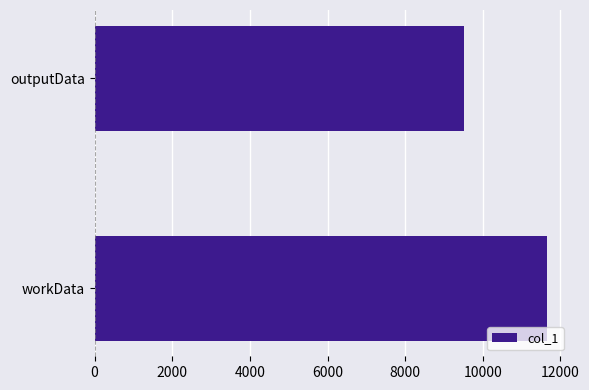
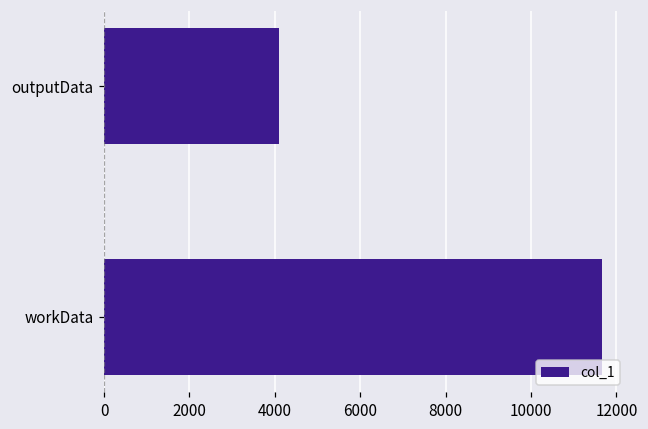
outputData: 9500 -> 4100
